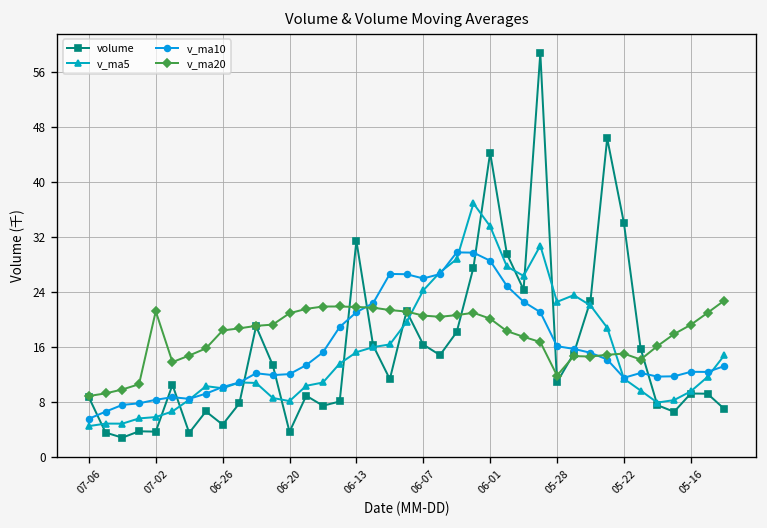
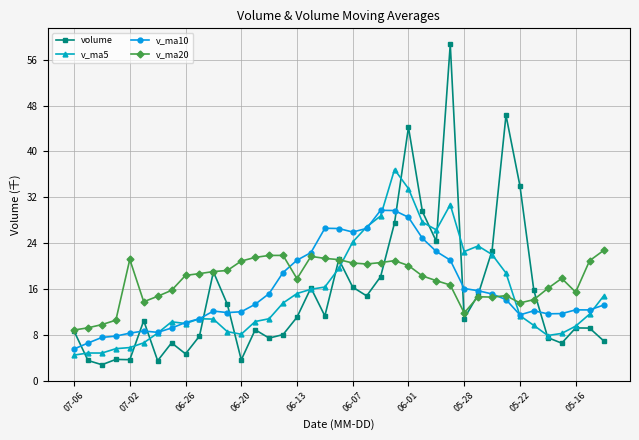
volume, 06-13: 31 -> 11
v_ma20, 06-13: 22 -> 18
v_ma20, 05-22: 15 -> 14
v_ma20, 05-16: 19 -> 15
